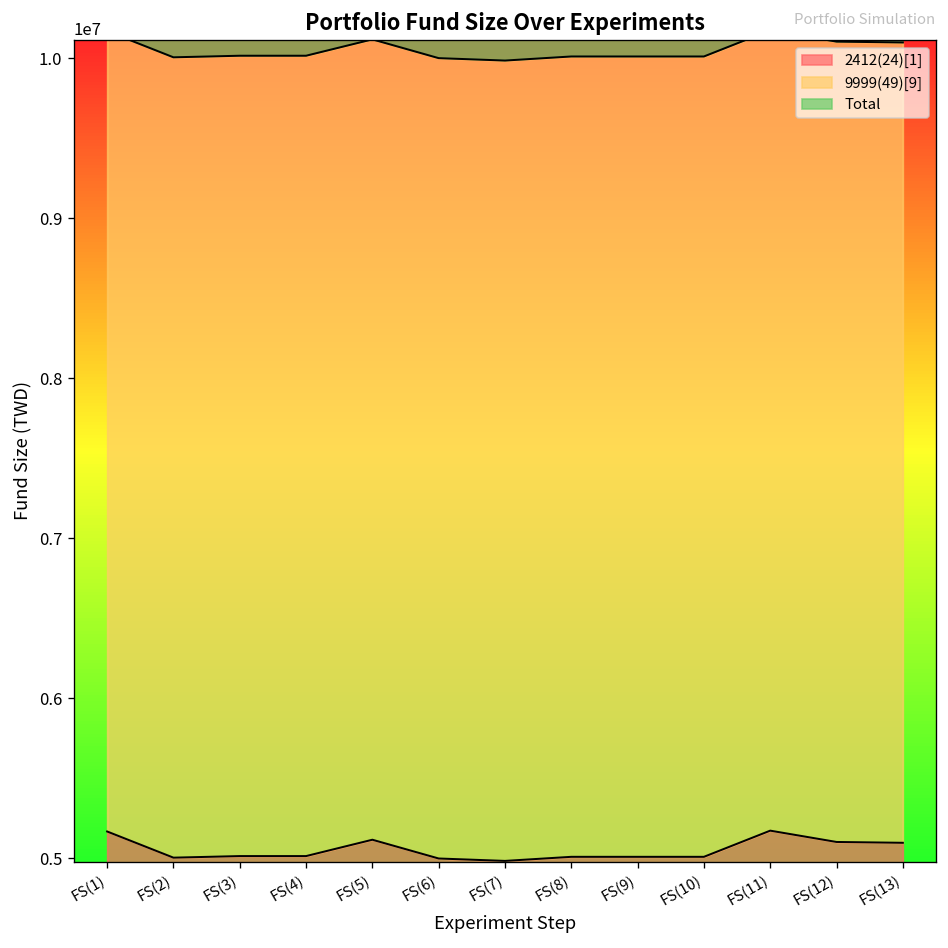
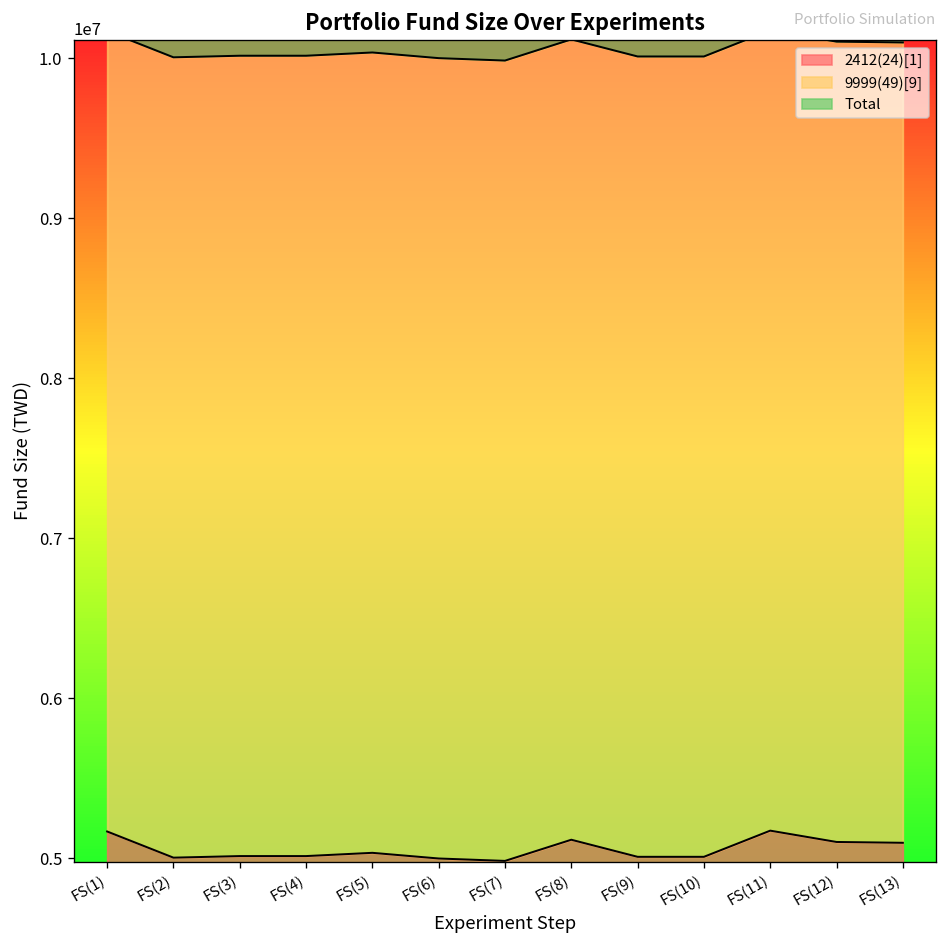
2412(24)[1], FS(5): 5120000 -> 5040000
2412(24)[1], FS(8): 5010000 -> 5120000
